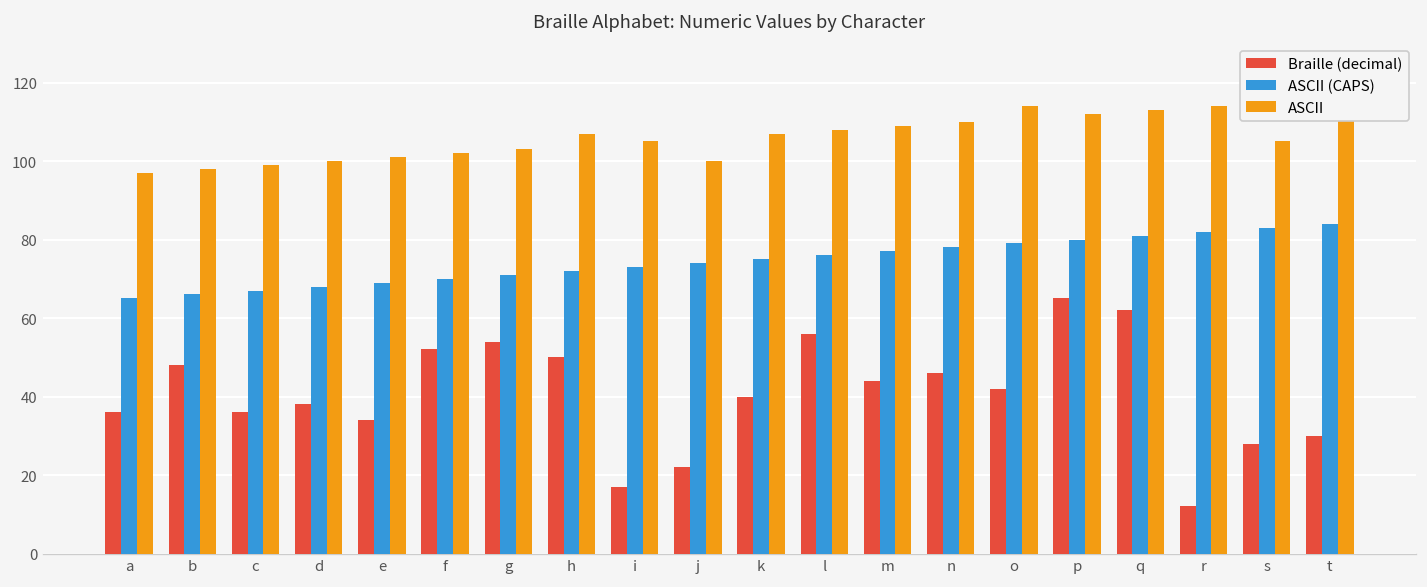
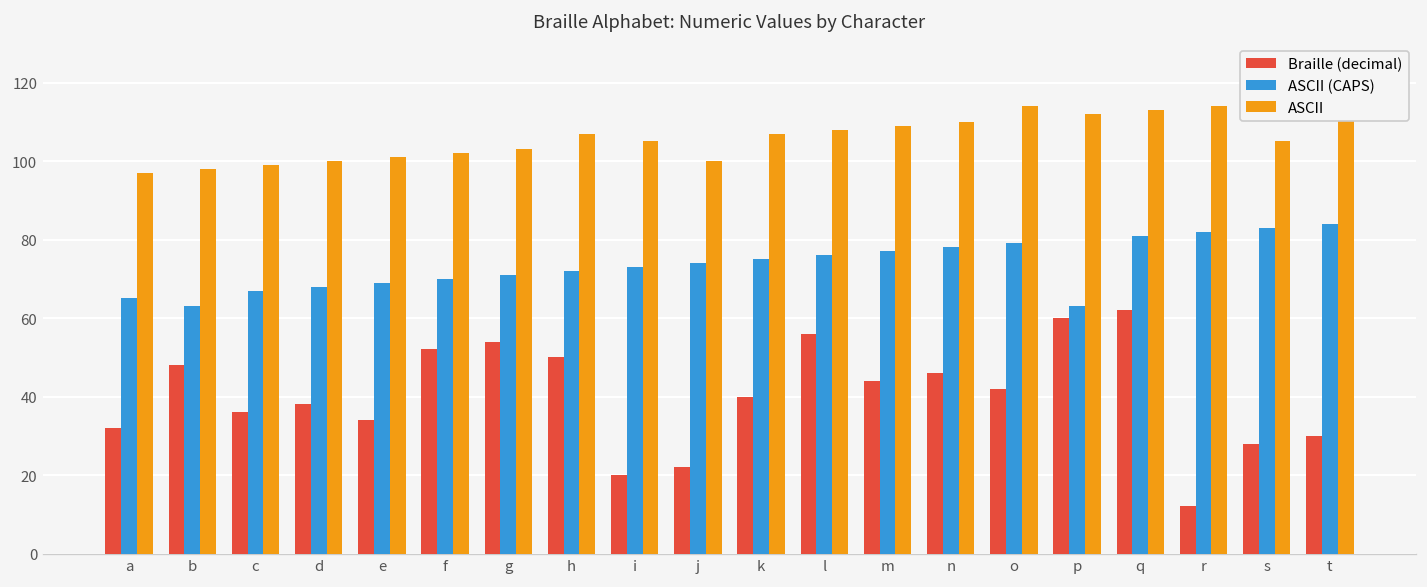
Braille (decimal), a: 36 -> 32
ASCII (CAPS), b: 66 -> 63
Braille (decimal), i: 17 -> 20
Braille (decimal), p: 65 -> 60
ASCII (CAPS), p: 80 -> 63
